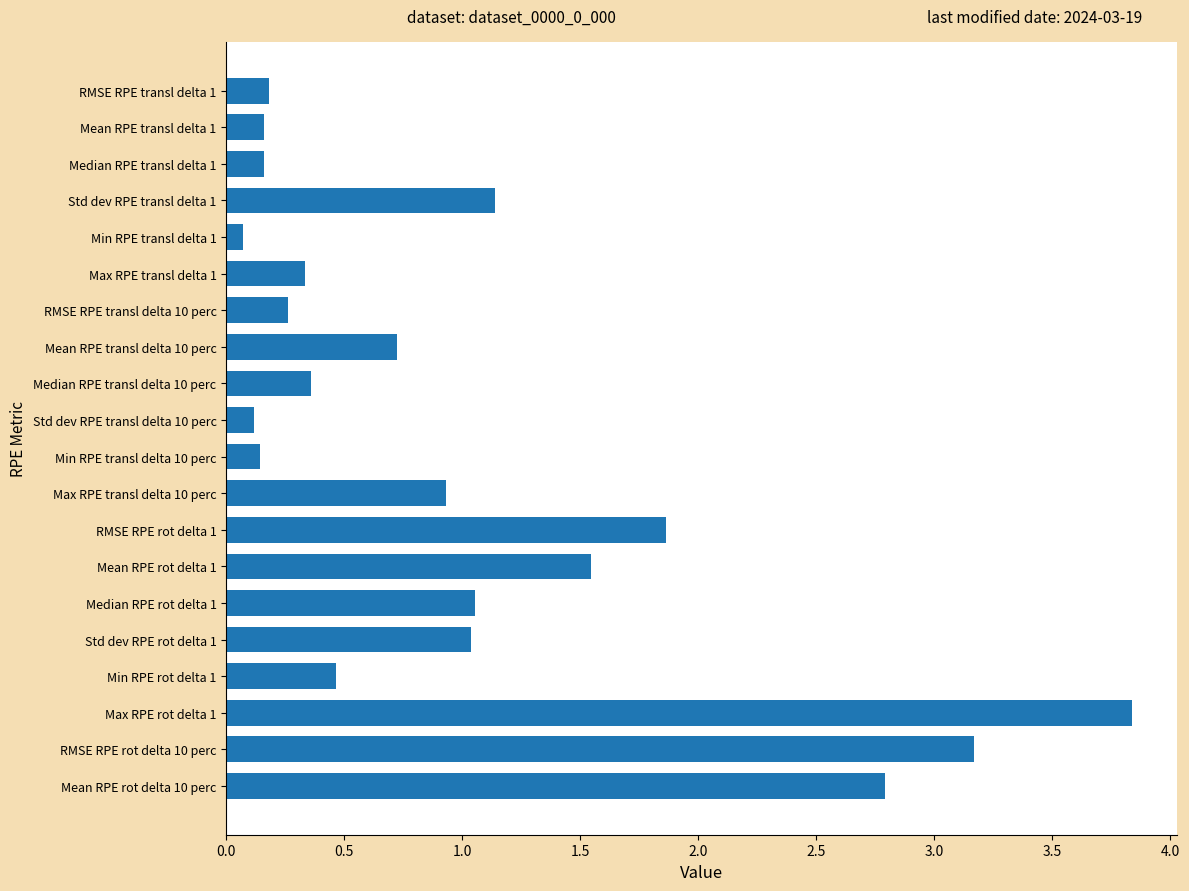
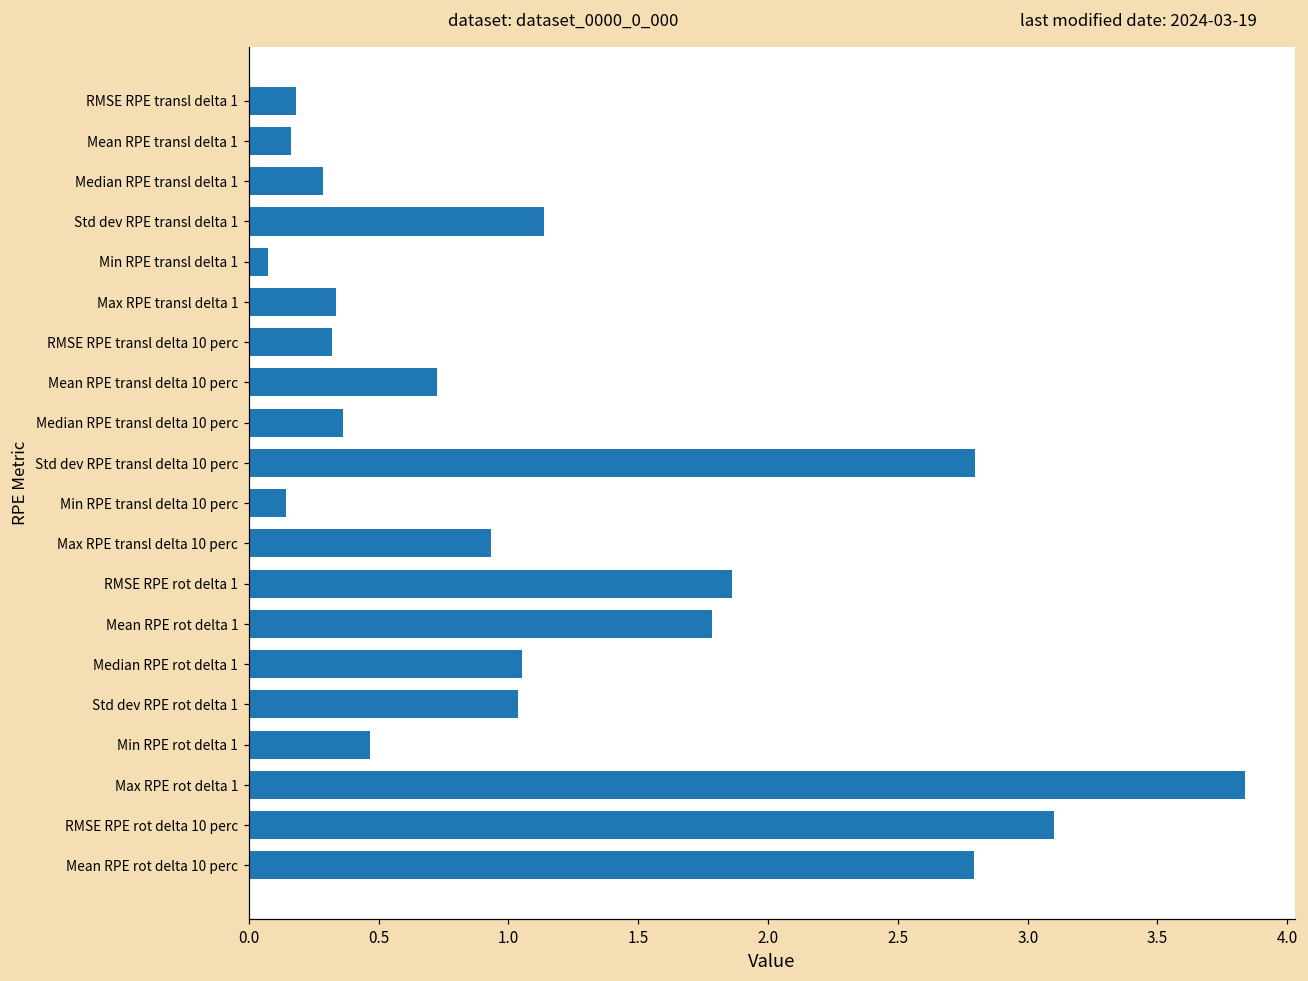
Median RPE transl delta 1: 0.16 -> 0.29
RMSE RPE transl delta 10 perc: 0.26 -> 0.32
Std dev RPE transl delta 10 perc: 0.12 -> 2.80
Mean RPE rot delta 1: 1.55 -> 1.78
RMSE RPE rot delta 10 perc: 3.17 -> 3.10
